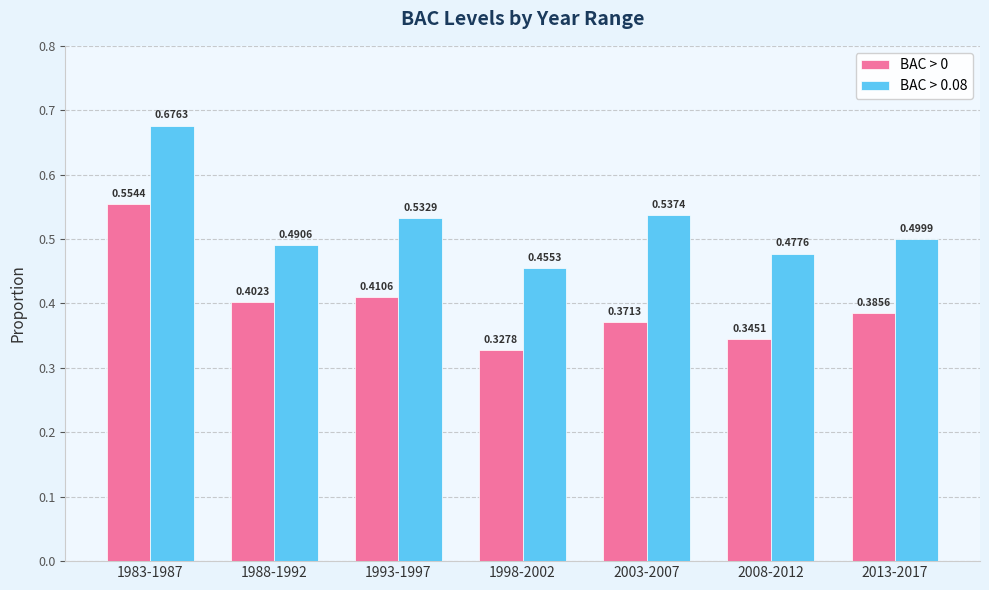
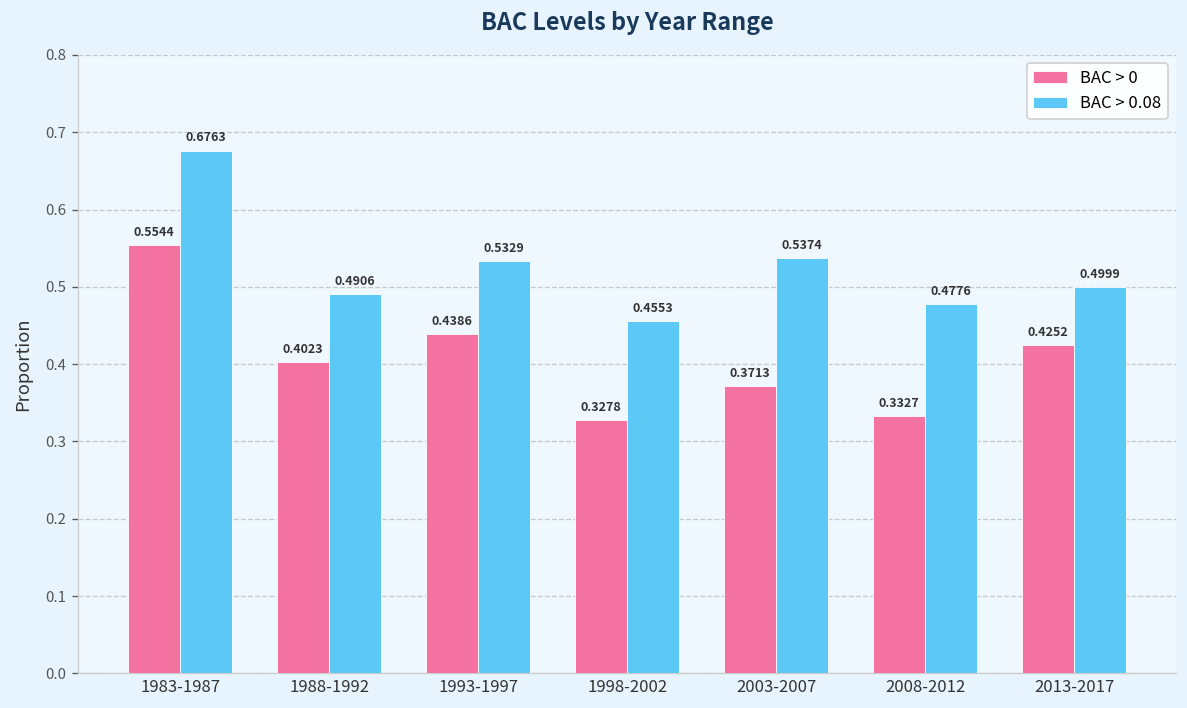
BAC > 0, 1993-1997: 0.4106 -> 0.4386
BAC > 0, 2008-2012: 0.3451 -> 0.3327
BAC > 0, 2013-2017: 0.3856 -> 0.4252
